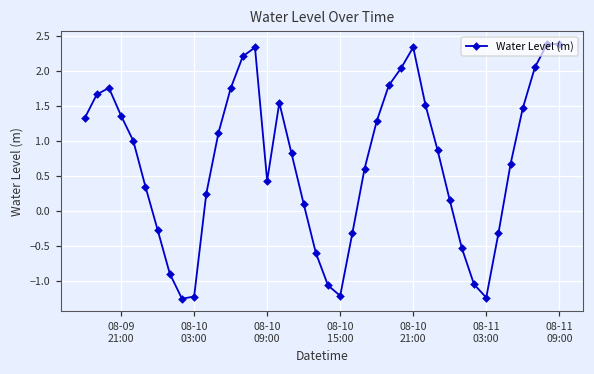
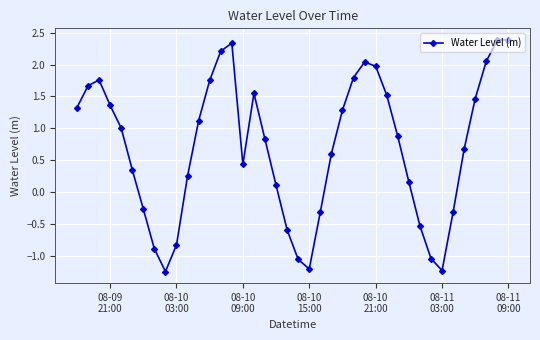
08-10 03:00: -1.2 -> -0.8
08-10 21:00: 2.3 -> 2.0
